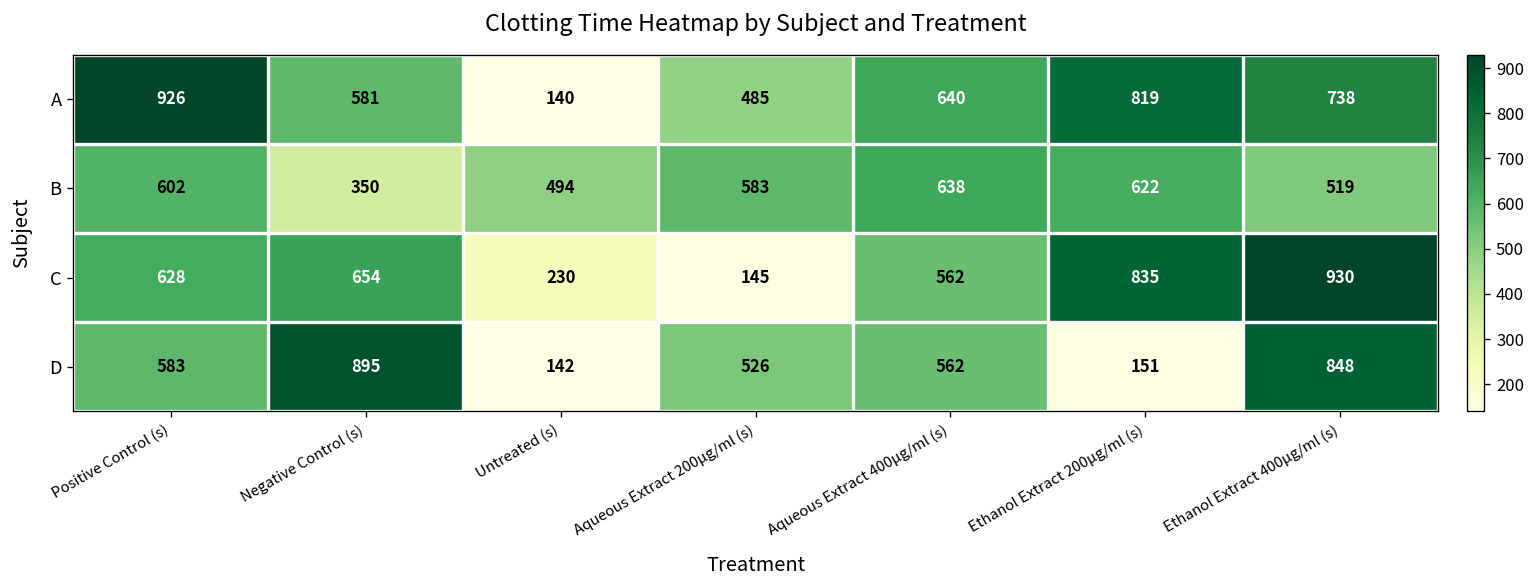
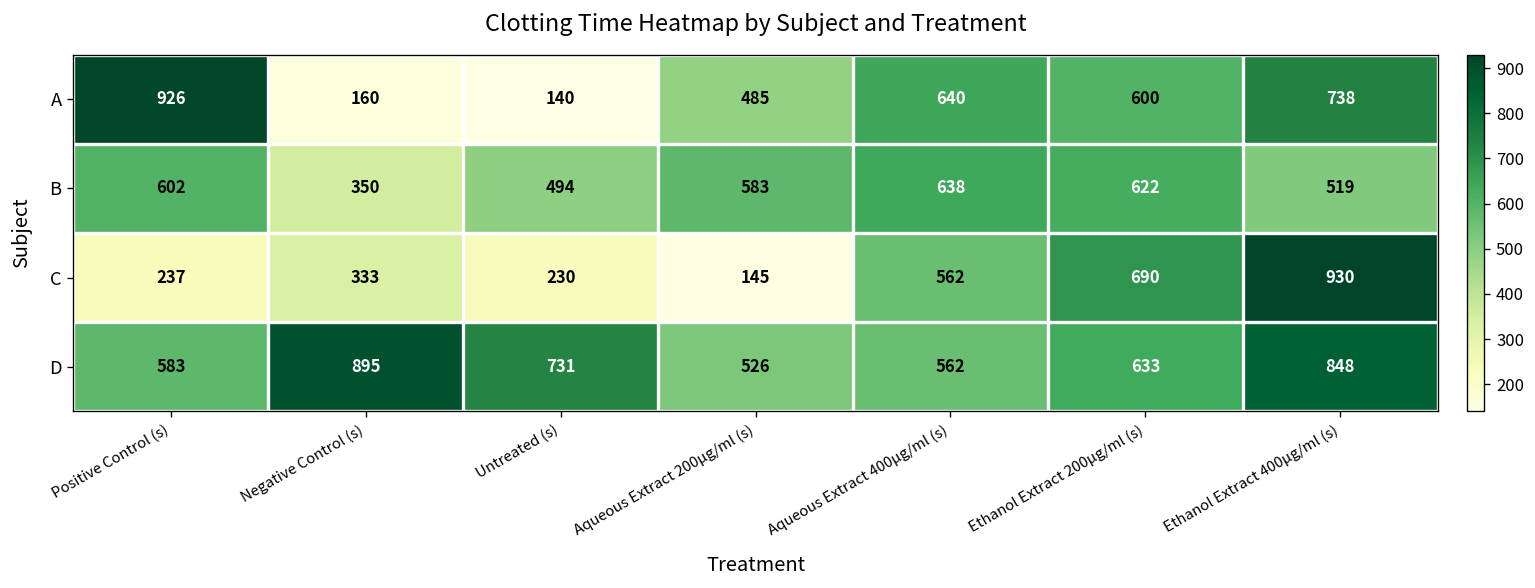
A, Negative Control (s): 581 -> 160
A, Ethanol Extract 200µg/ml (s): 819 -> 600
C, Positive Control (s): 628 -> 237
C, Negative Control (s): 654 -> 333
C, Ethanol Extract 200µg/ml (s): 835 -> 690
D, Untreated (s): 142 -> 731
D, Ethanol Extract 200µg/ml (s): 151 -> 633
